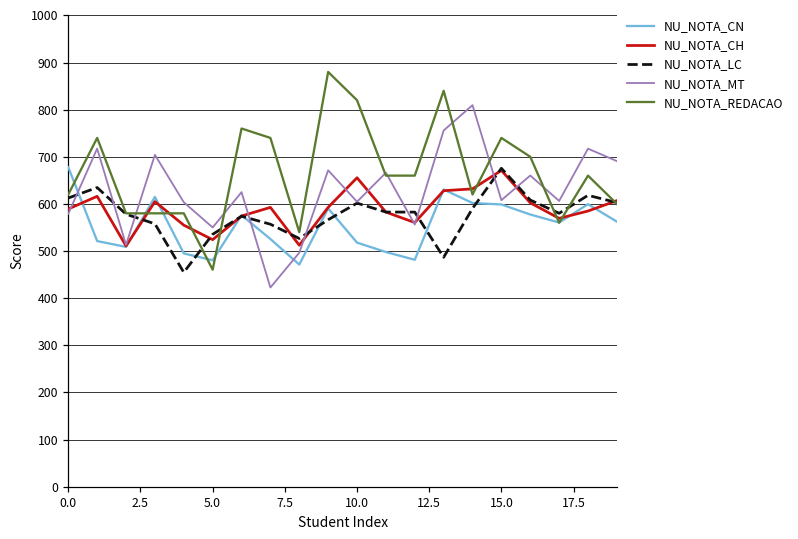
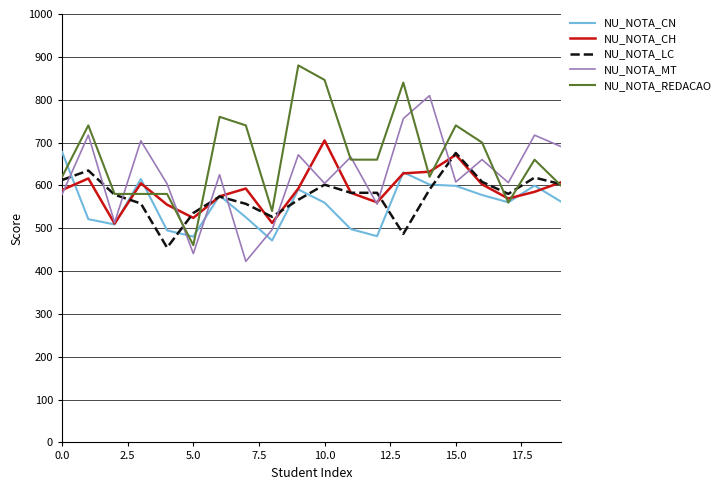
NU_NOTA_MT, 5.0: 550 -> 440
NU_NOTA_CN, 10.0: 520 -> 560
NU_NOTA_CH, 10.0: 660 -> 700
NU_NOTA_REDACAO, 10.0: 820 -> 850
